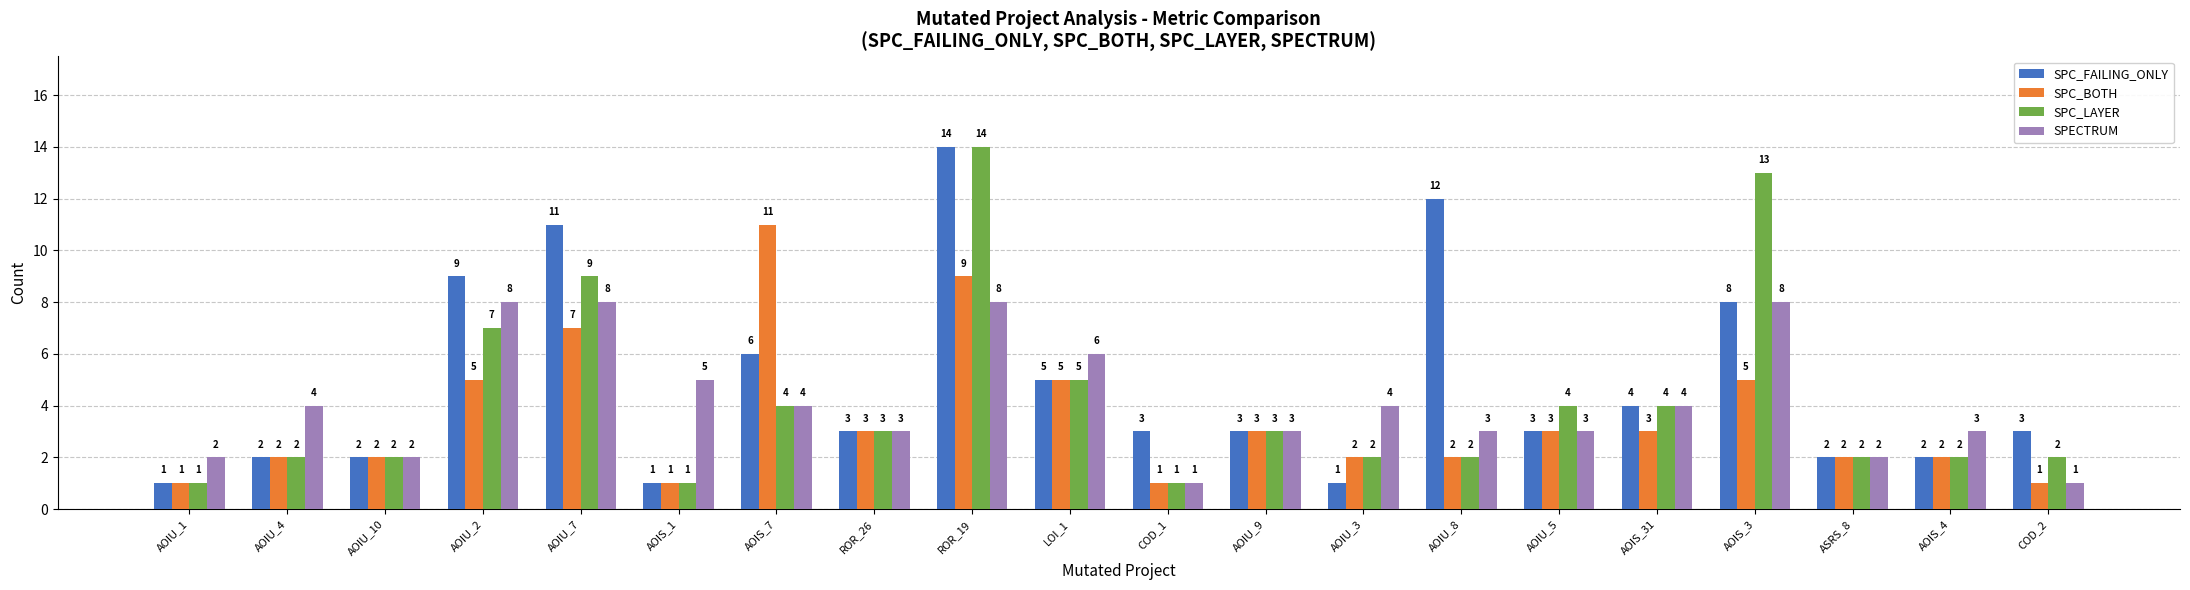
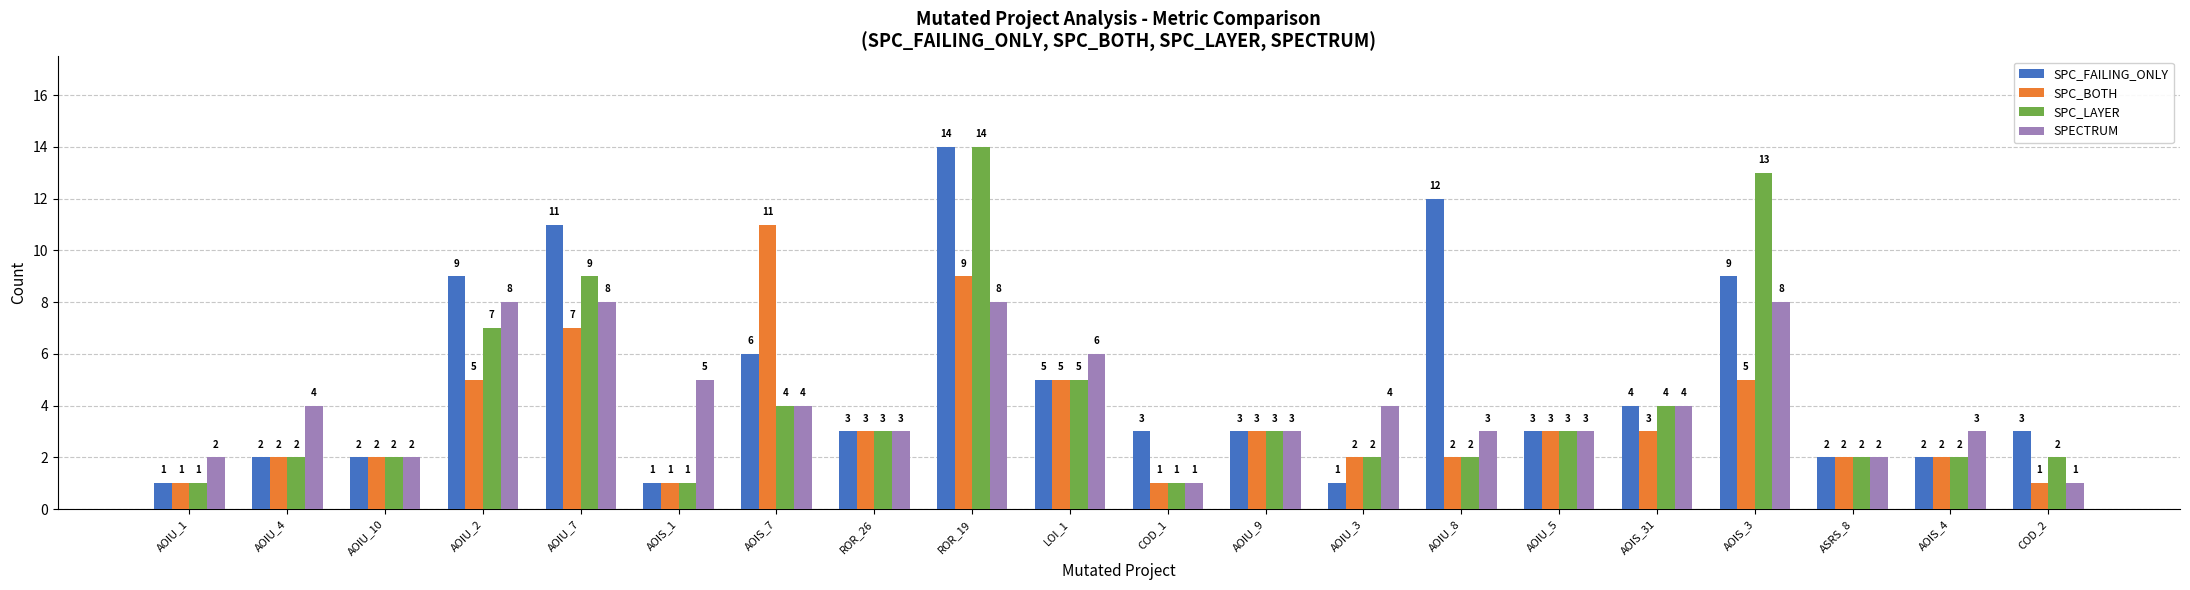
SPC_LAYER, AOIU_5: 4 -> 3
SPC_FAILING_ONLY, AOIS_3: 8 -> 9
